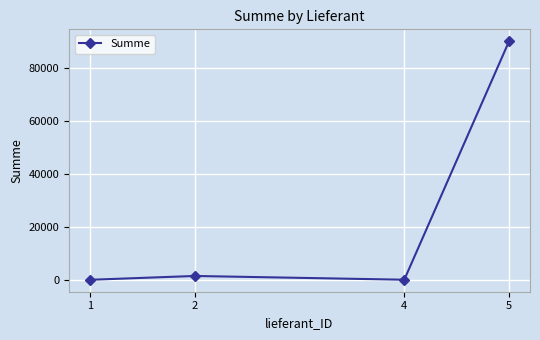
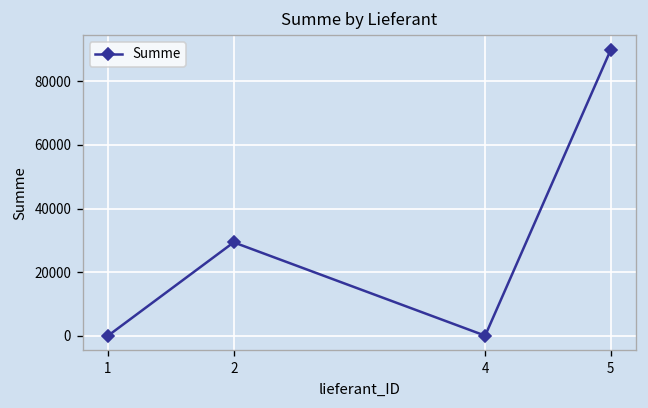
2: 2000 -> 29000
